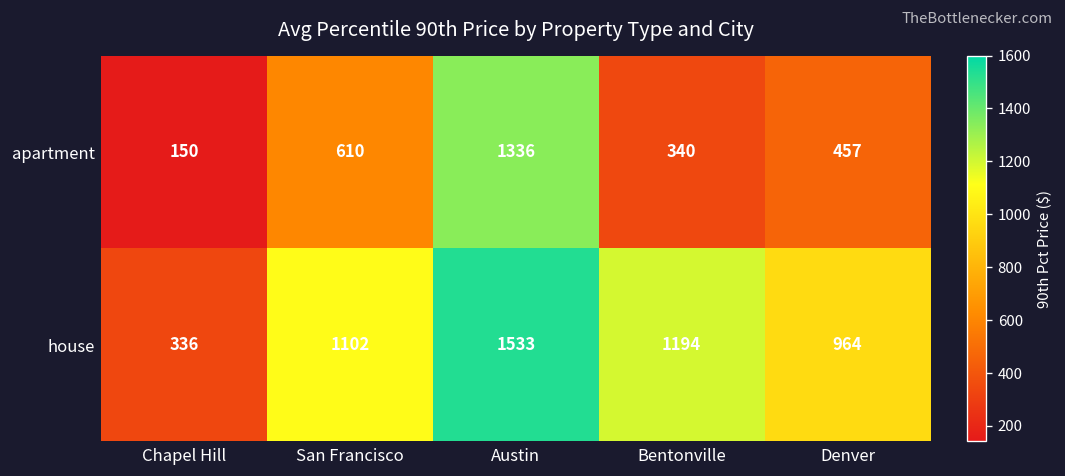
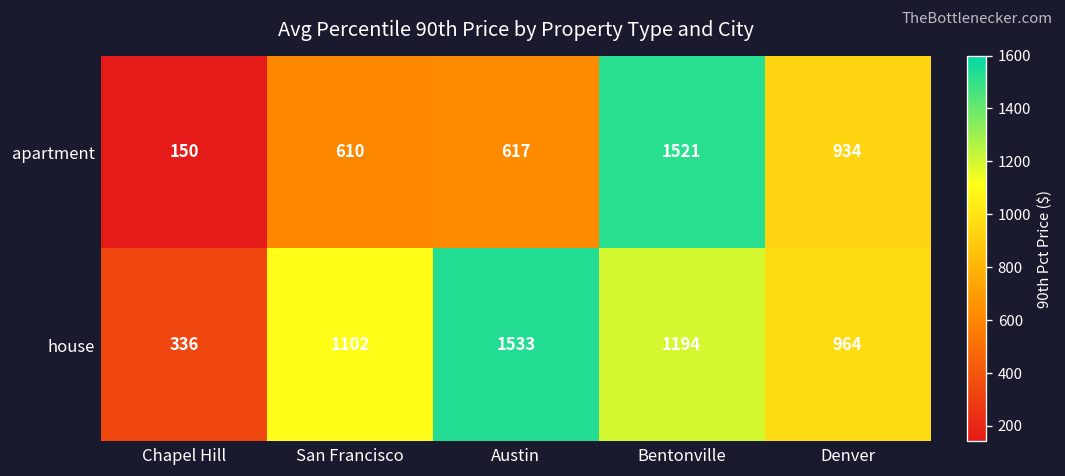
apartment, Austin: 1336 -> 617
apartment, Bentonville: 340 -> 1521
apartment, Denver: 457 -> 934
